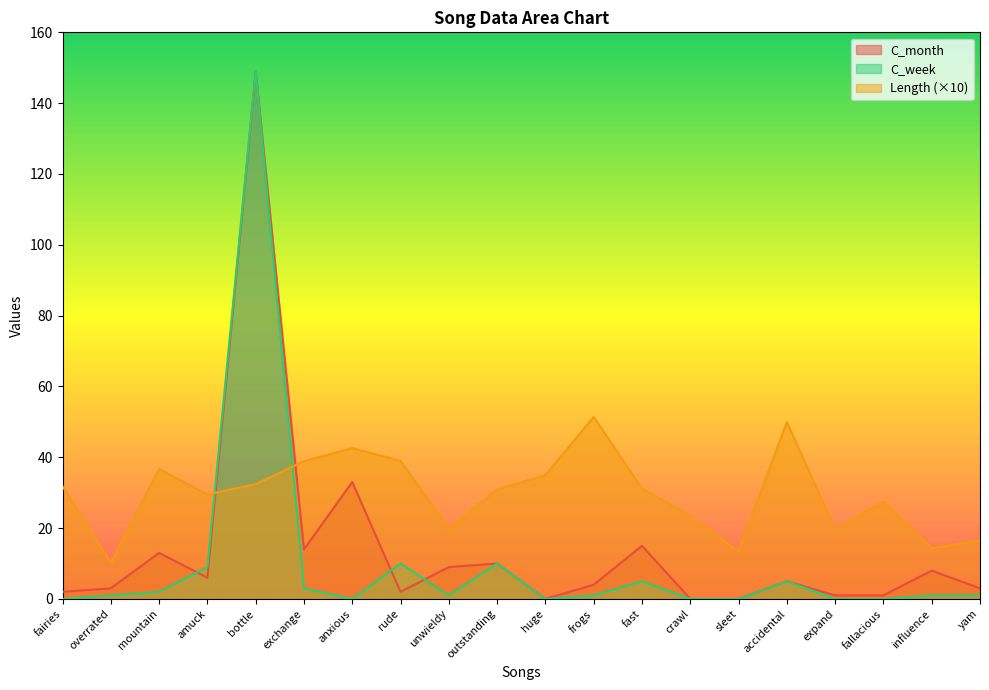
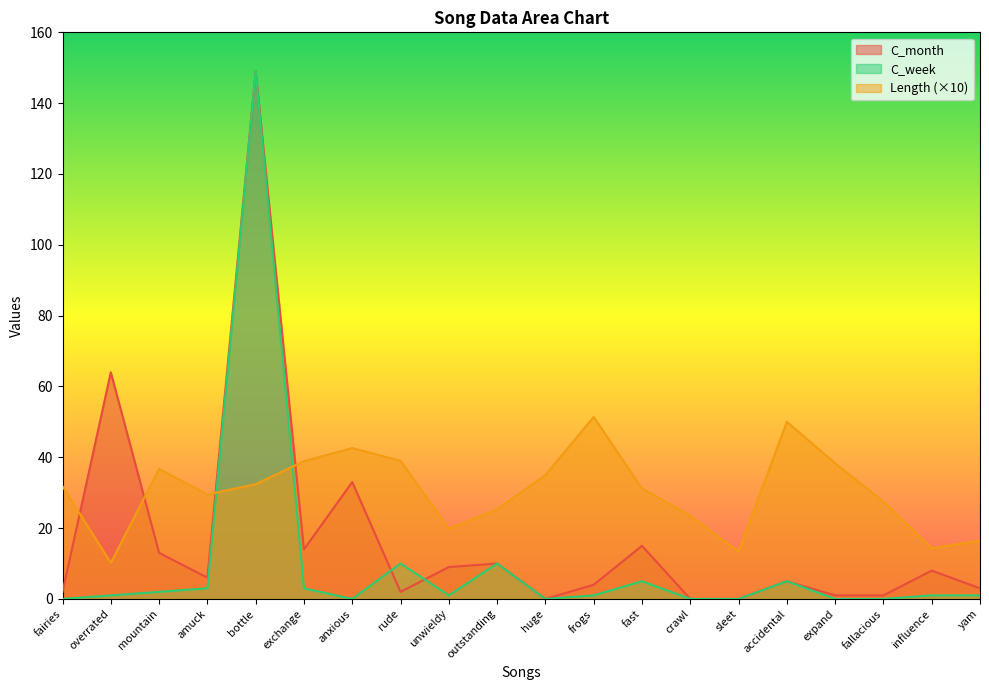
C_month, overrated: 3 -> 64
C_week, amuck: 9 -> 3
Length (×10), outstanding: 31 -> 25
Length (×10), expand: 20 -> 38
